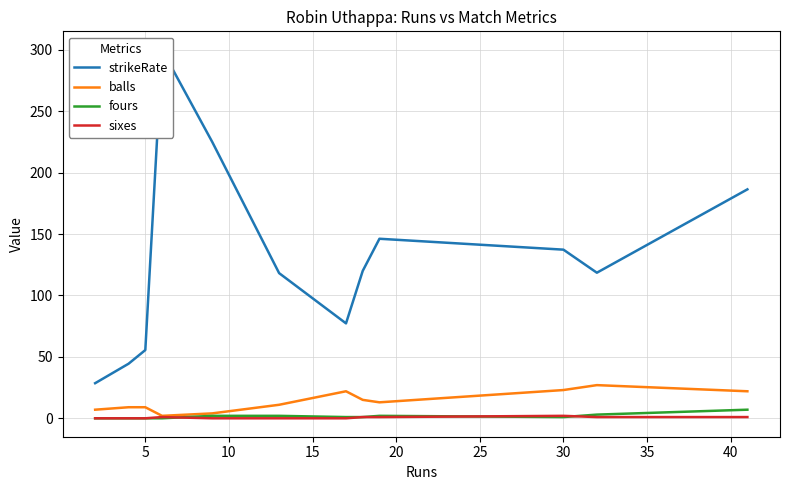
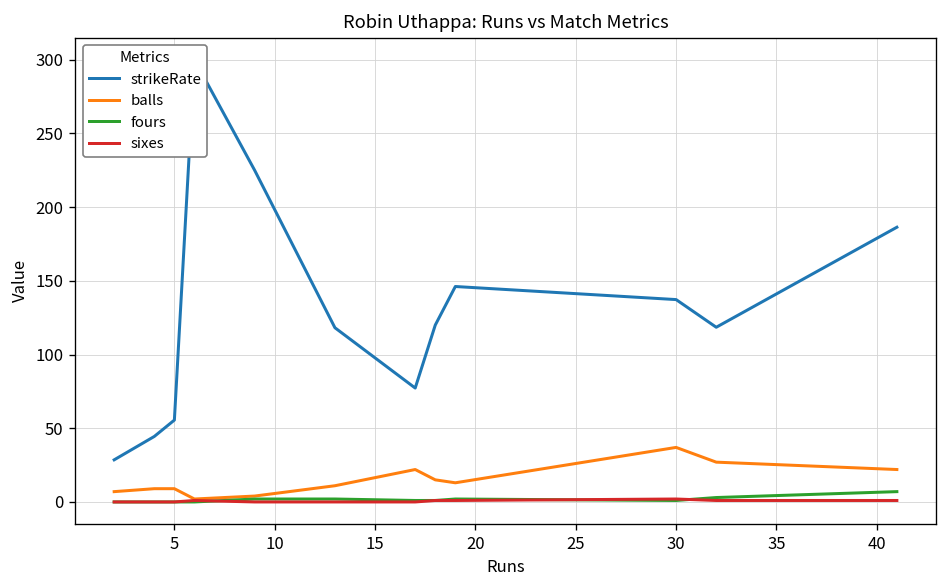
balls, 30: 23 -> 37
